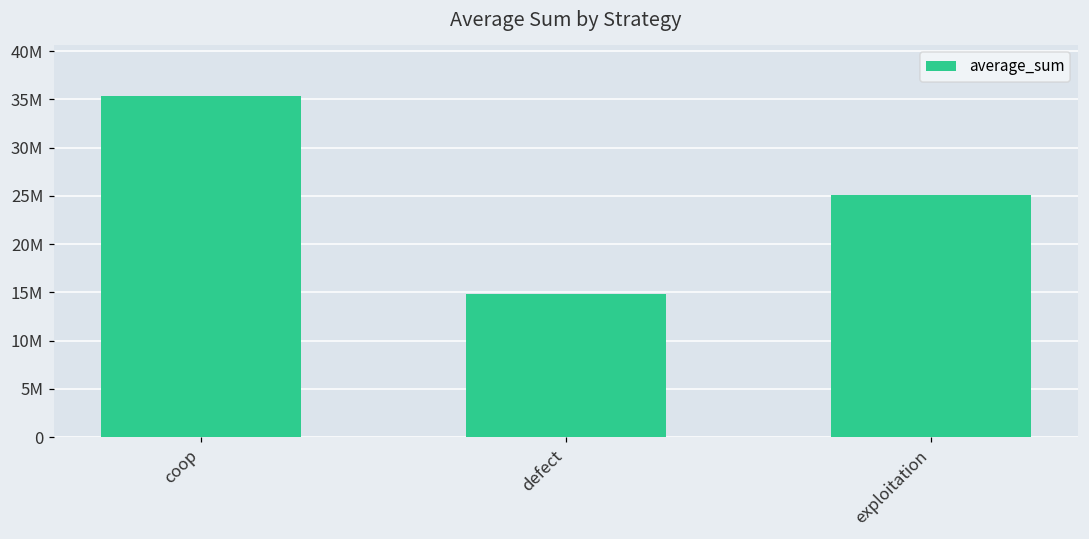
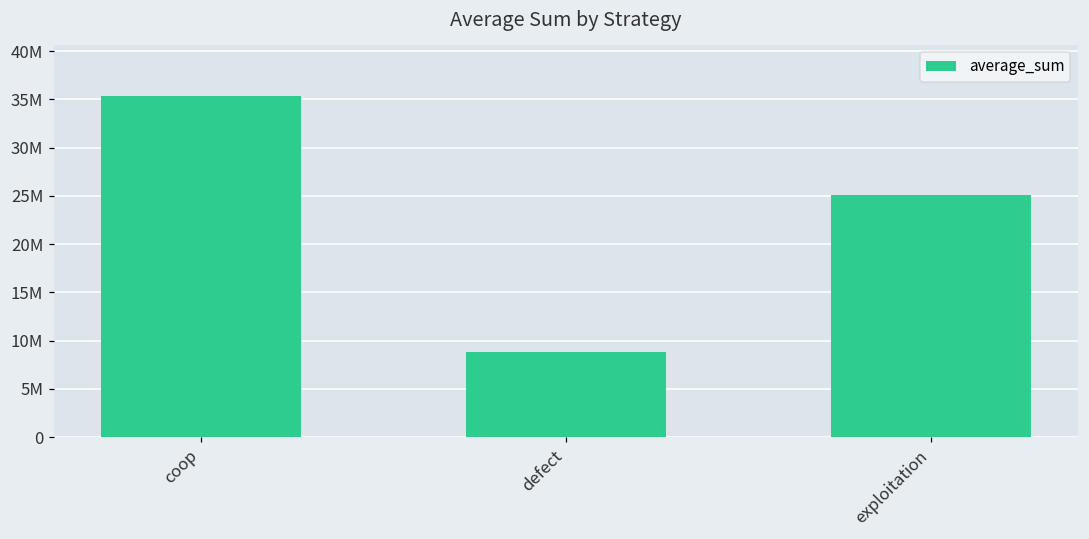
defect: 15000000 -> 9000000
